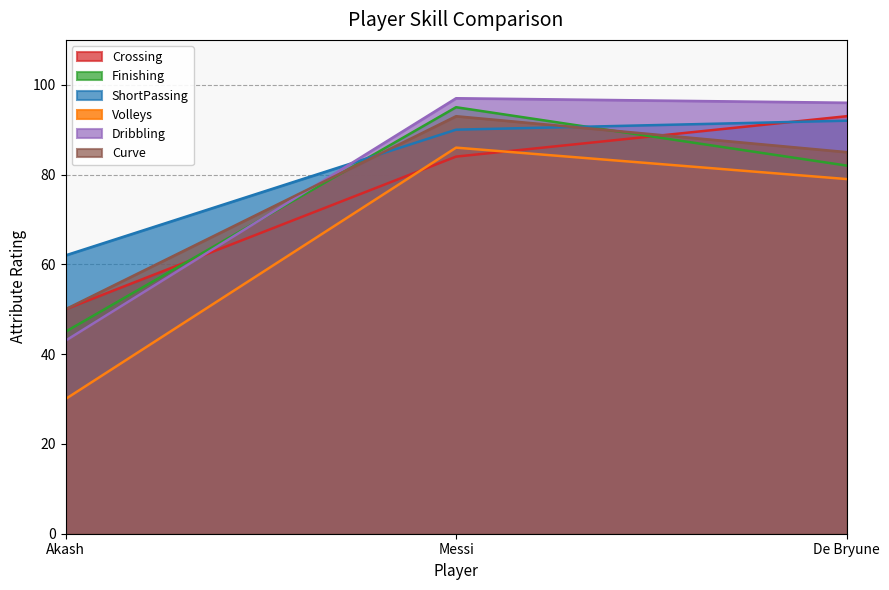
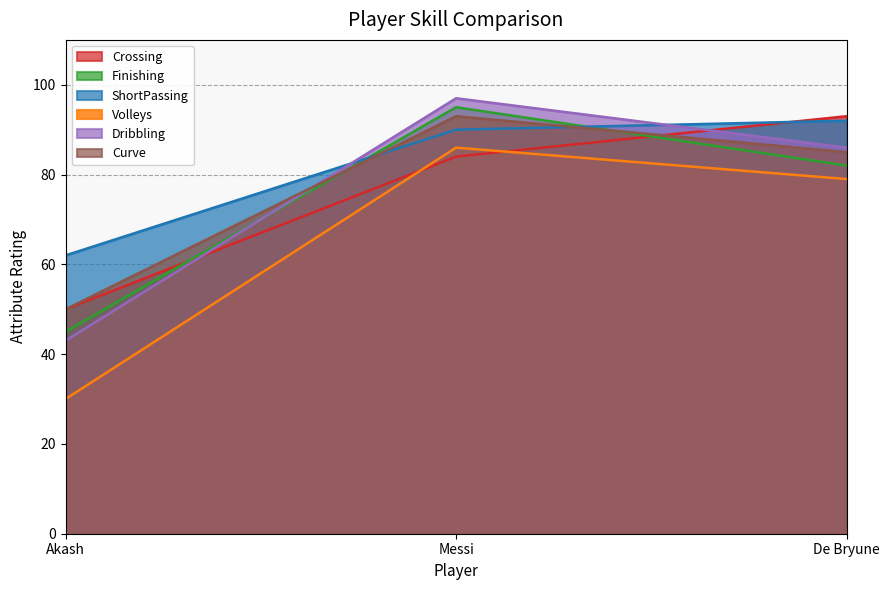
Dribbling, De Bryune: 96 -> 86
